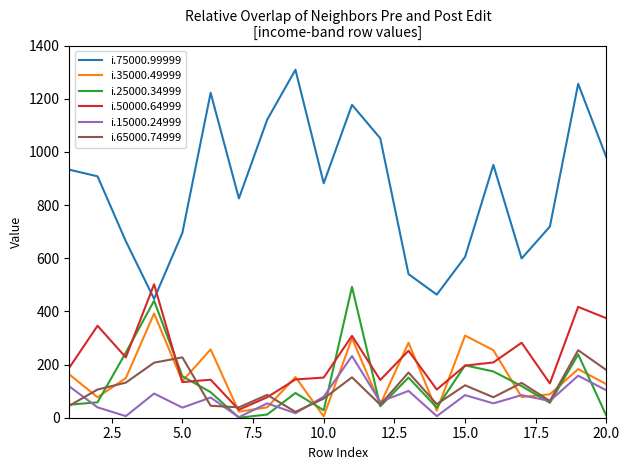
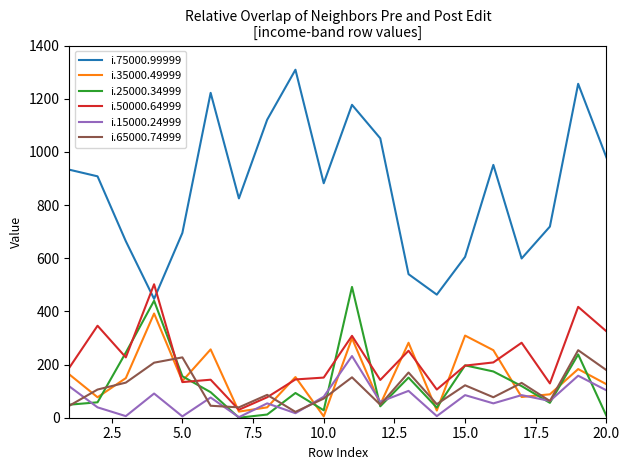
i.15000.24999, 5.0: 40 -> 10
i.50000.64999, 20.0: 370 -> 330
